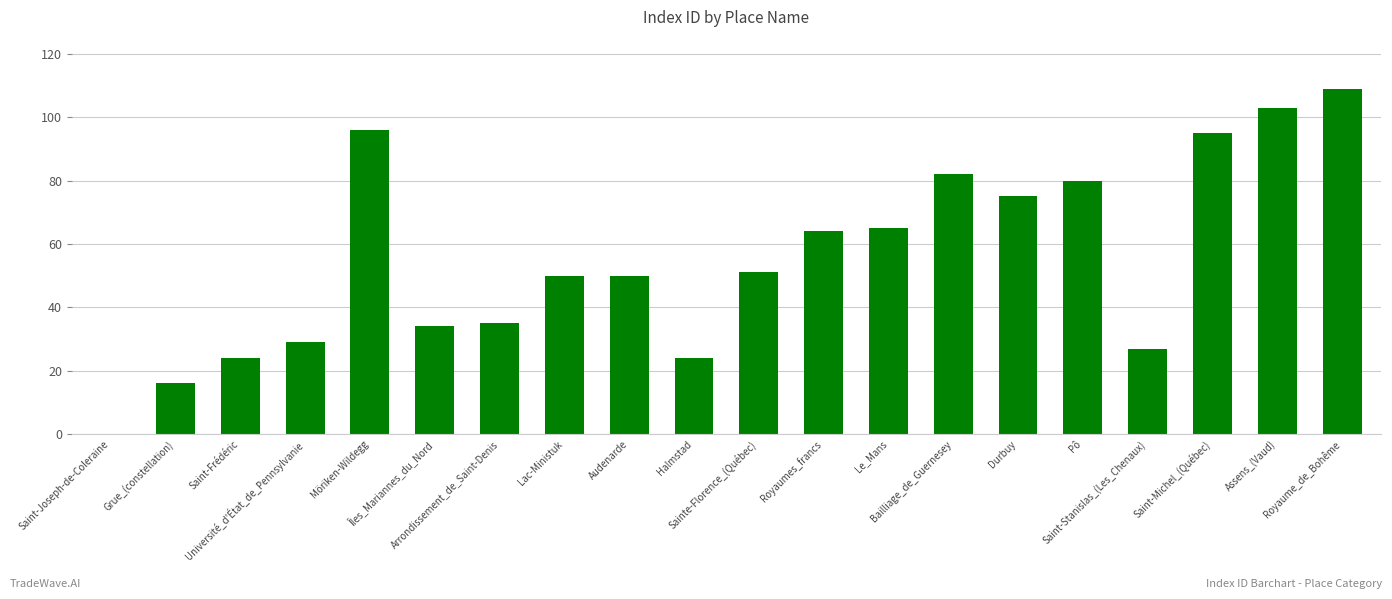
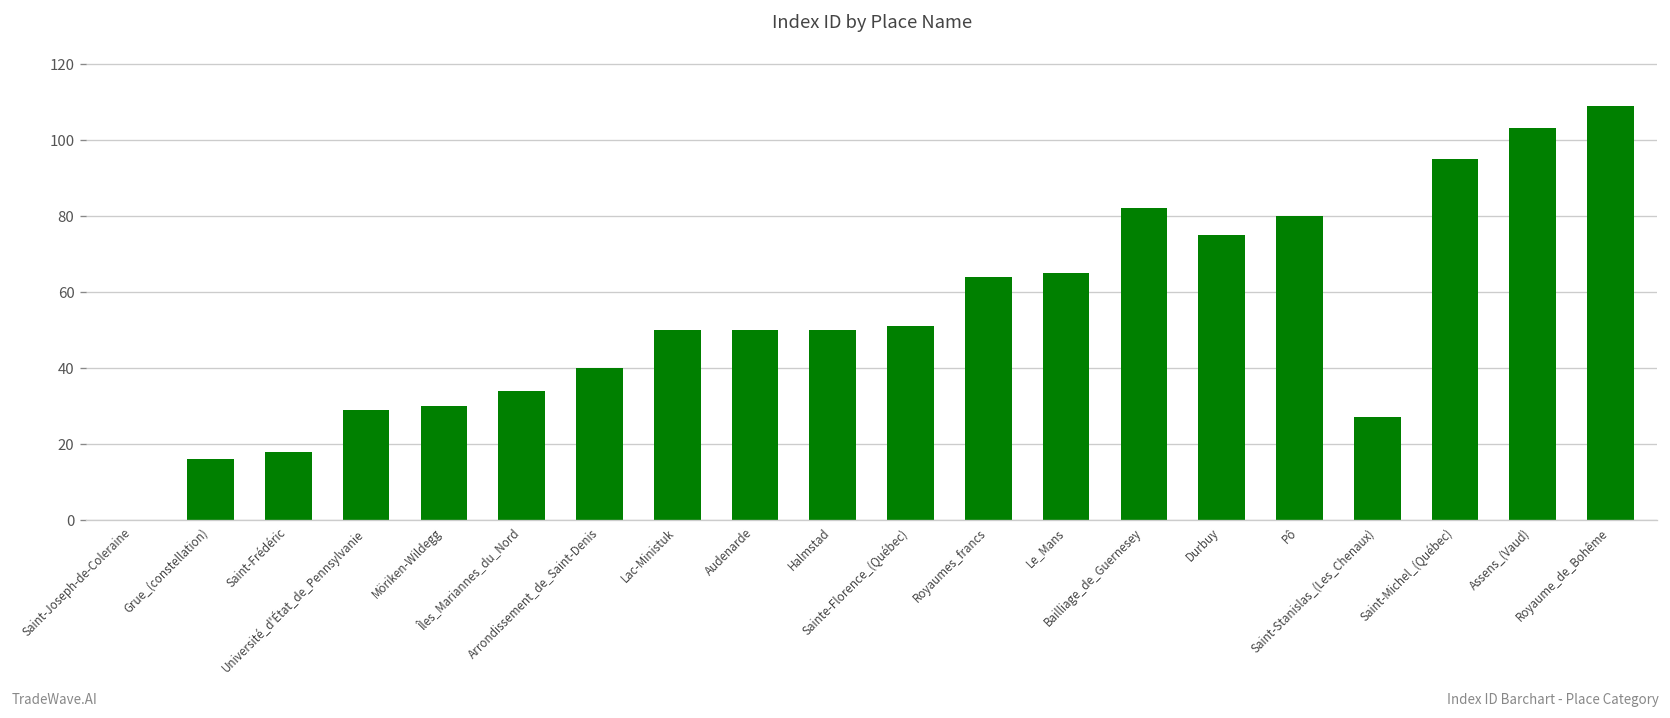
Saint-Frédéric: 24 -> 18
Möriken-Wildegg: 96 -> 30
Arrondissement_de_Saint-Denis: 35 -> 40
Halmstad: 24 -> 50
